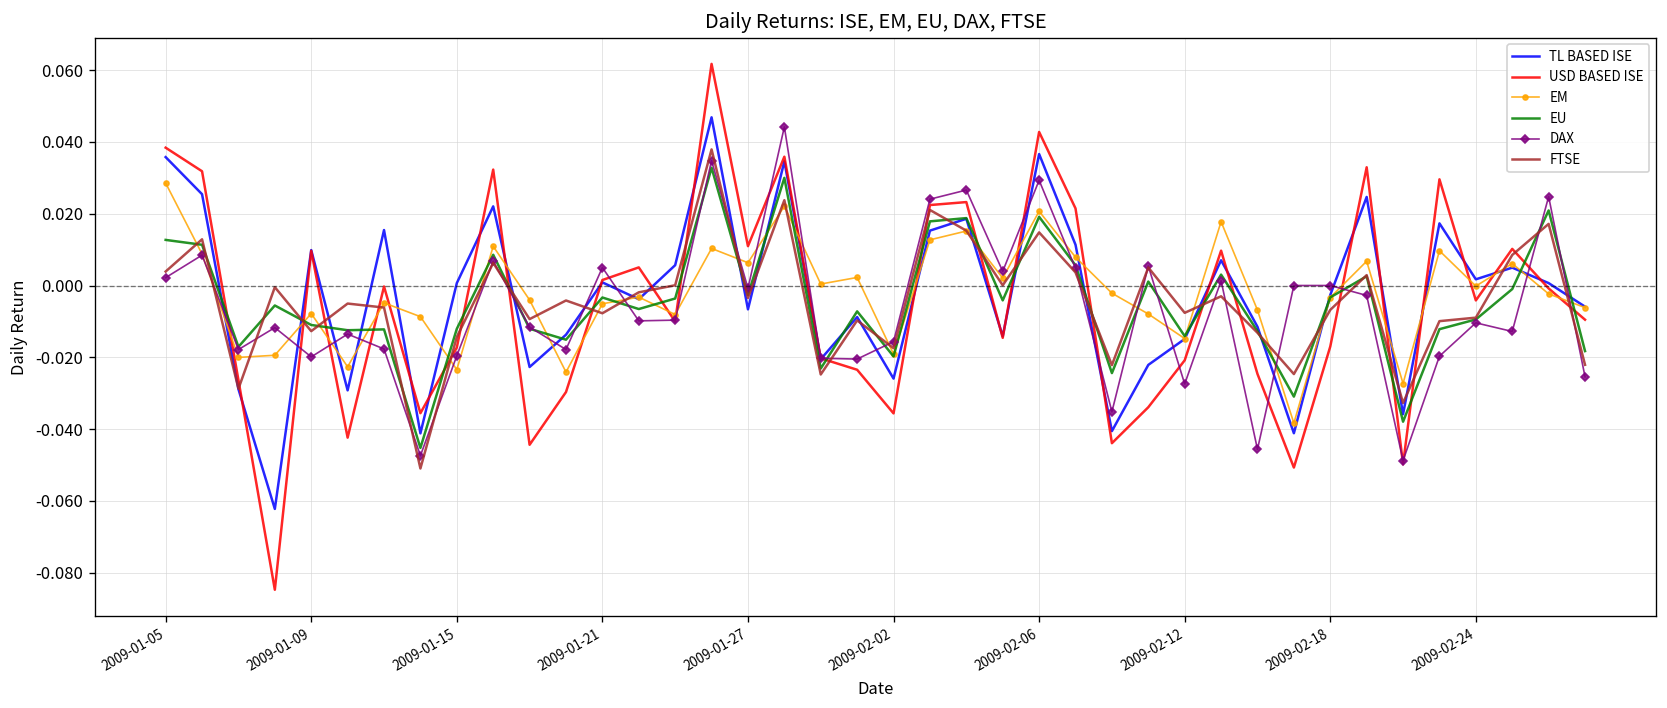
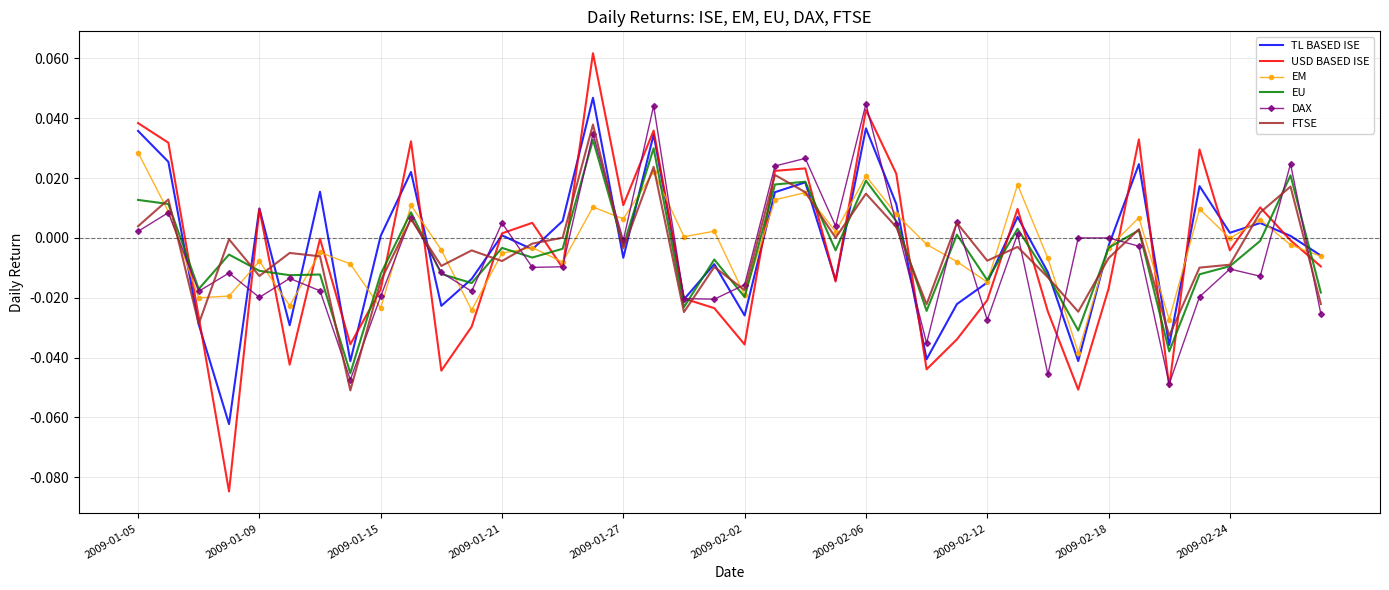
DAX, 2009-02-06: 0.029 -> 0.045
